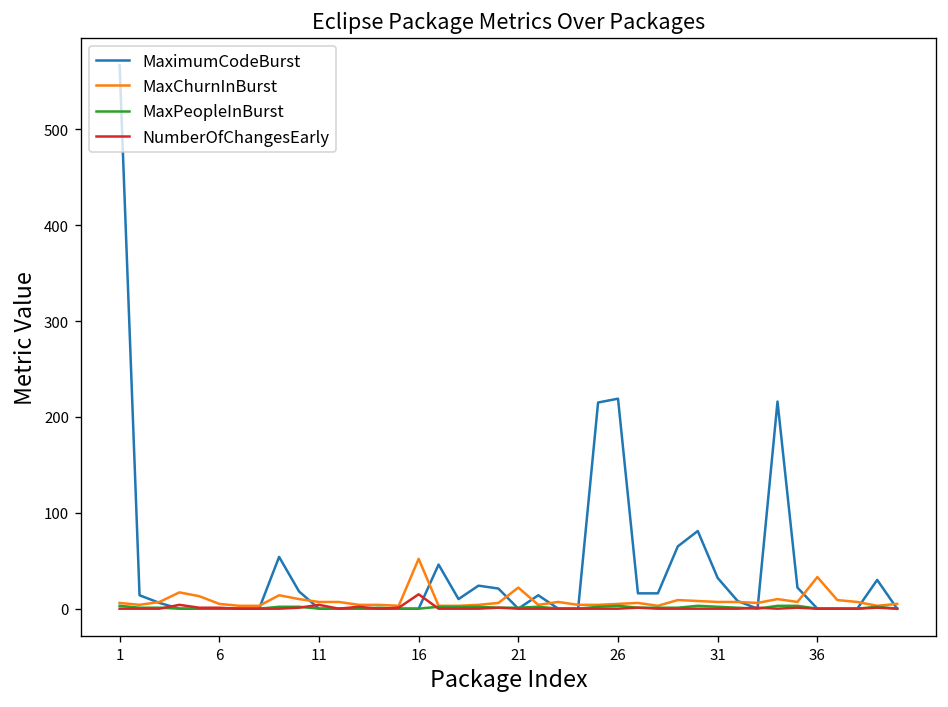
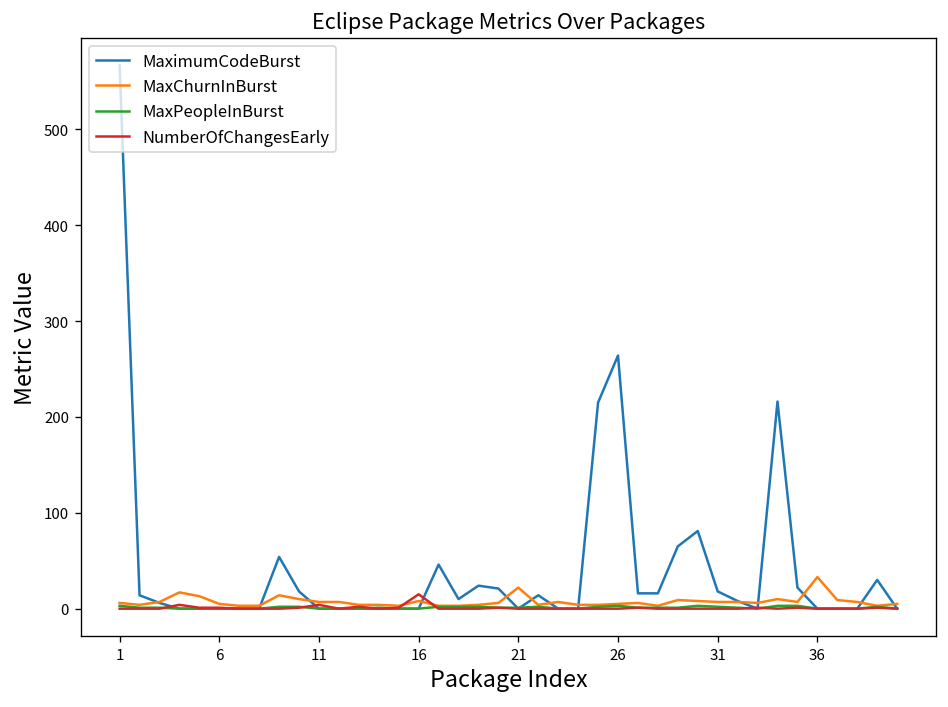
MaxChurnInBurst, 16: 50 -> 10
MaximumCodeBurst, 26: 220 -> 260
MaximumCodeBurst, 31: 30 -> 20
